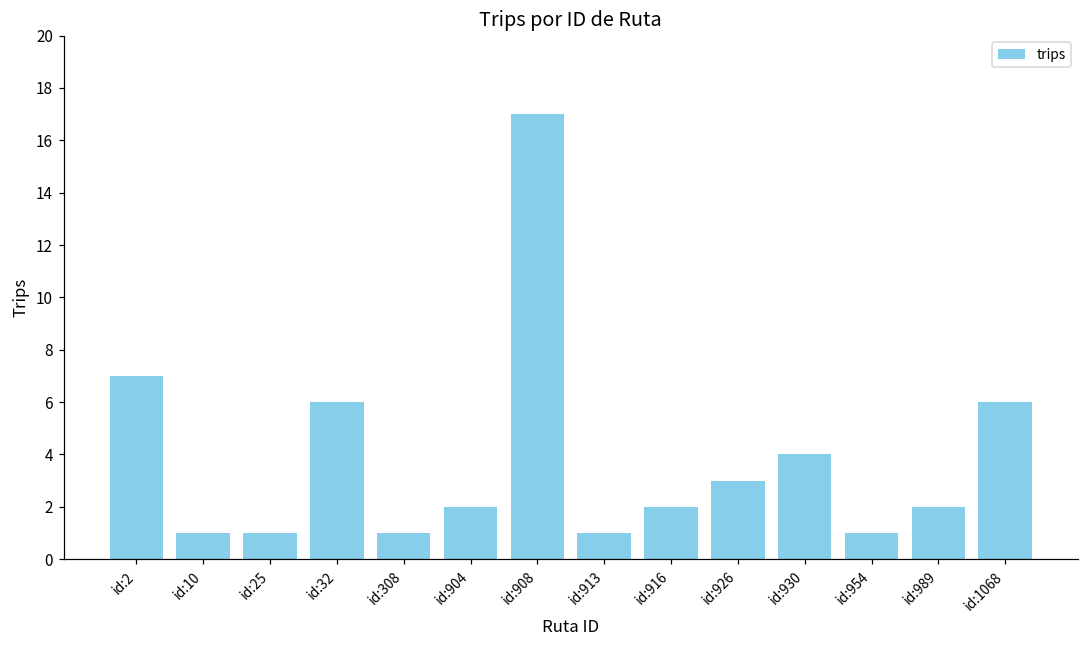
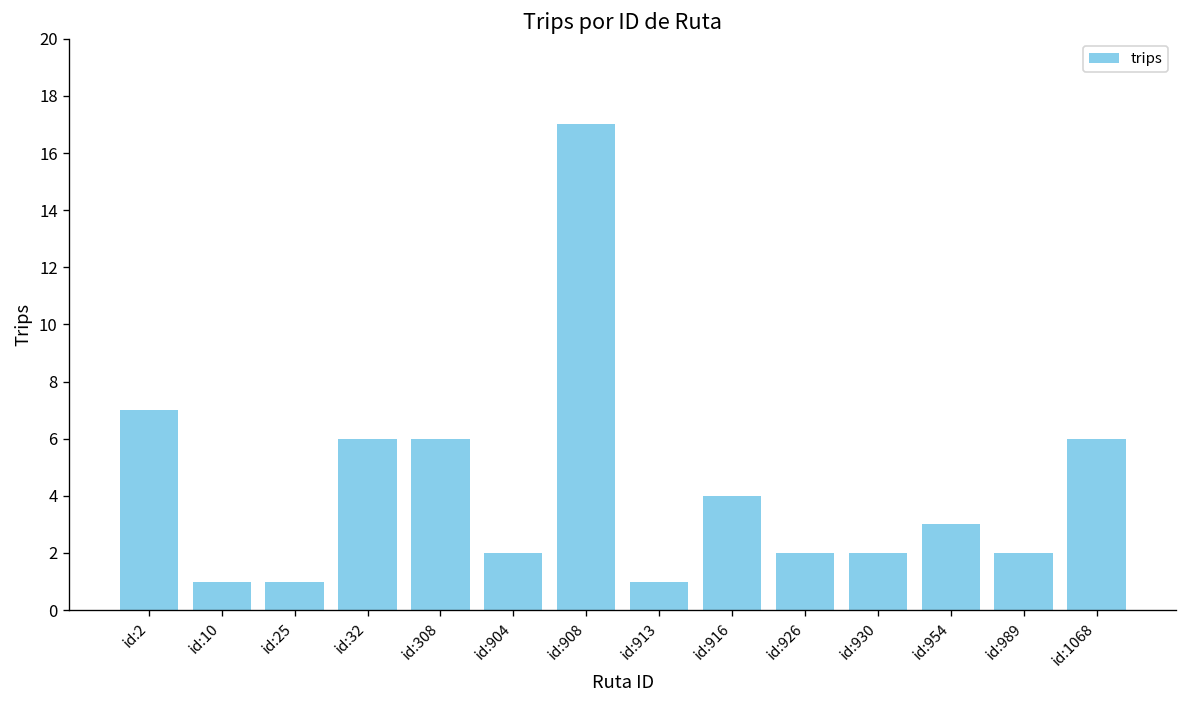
id:308: 1 -> 6
id:916: 2 -> 4
id:926: 3 -> 2
id:930: 4 -> 2
id:954: 1 -> 3
